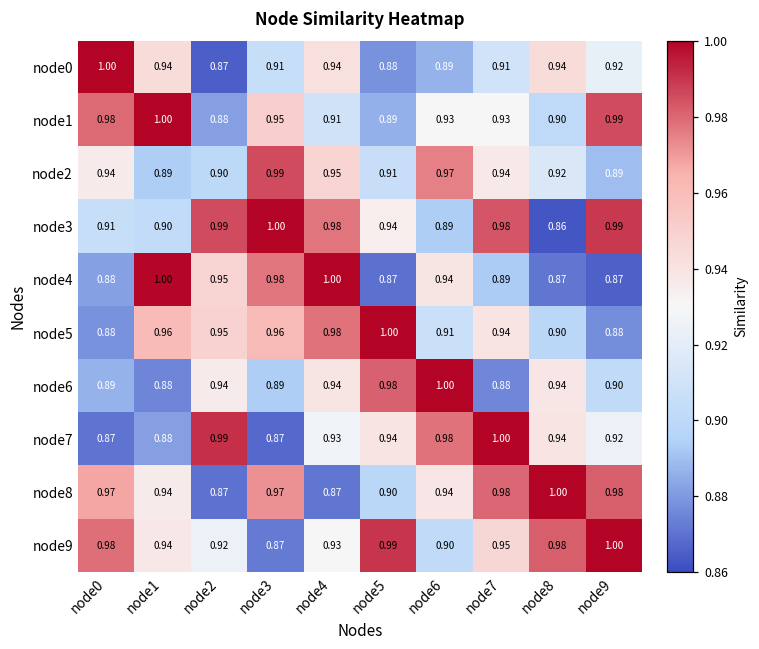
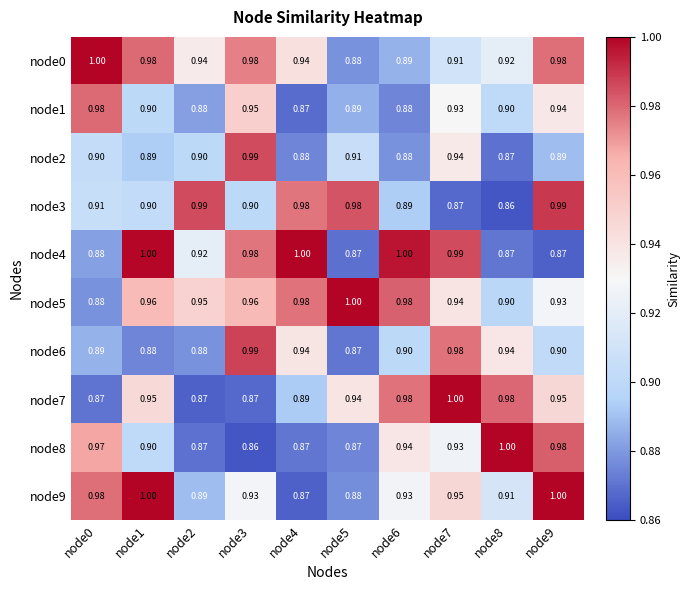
node0, node1: 0.94 -> 0.98
node0, node2: 0.87 -> 0.94
node0, node3: 0.91 -> 0.98
node0, node8: 0.94 -> 0.92
node0, node9: 0.92 -> 0.98
node1, node1: 1.00 -> 0.90
node1, node4: 0.91 -> 0.87
node1, node6: 0.93 -> 0.88
node1, node9: 0.99 -> 0.94
node2, node0: 0.94 -> 0.90
node2, node4: 0.95 -> 0.88
node2, node6: 0.97 -> 0.88
node2, node8: 0.92 -> 0.87
node3, node3: 1.00 -> 0.90
node3, node5: 0.94 -> 0.98
node3, node7: 0.98 -> 0.87
node4, node2: 0.95 -> 0.92
node4, node6: 0.94 -> 1.00
node4, node7: 0.89 -> 0.99
node5, node6: 0.91 -> 0.98
node5, node9: 0.88 -> 0.93
node6, node2: 0.94 -> 0.88
node6, node3: 0.89 -> 0.99
node6, node5: 0.98 -> 0.87
node6, node6: 1.00 -> 0.90
node6, node7: 0.88 -> 0.98
node7, node1: 0.88 -> 0.95
node7, node2: 0.99 -> 0.87
node7, node4: 0.93 -> 0.89
node7, node8: 0.94 -> 0.98
node7, node9: 0.92 -> 0.95
node8, node1: 0.94 -> 0.90
node8, node3: 0.97 -> 0.86
node8, node5: 0.90 -> 0.87
node8, node7: 0.98 -> 0.93
node9, node1: 0.94 -> 1.00
node9, node2: 0.92 -> 0.89
node9, node3: 0.87 -> 0.93
node9, node4: 0.93 -> 0.87
node9, node5: 0.99 -> 0.88
node9, node6: 0.90 -> 0.93
node9, node8: 0.98 -> 0.91
